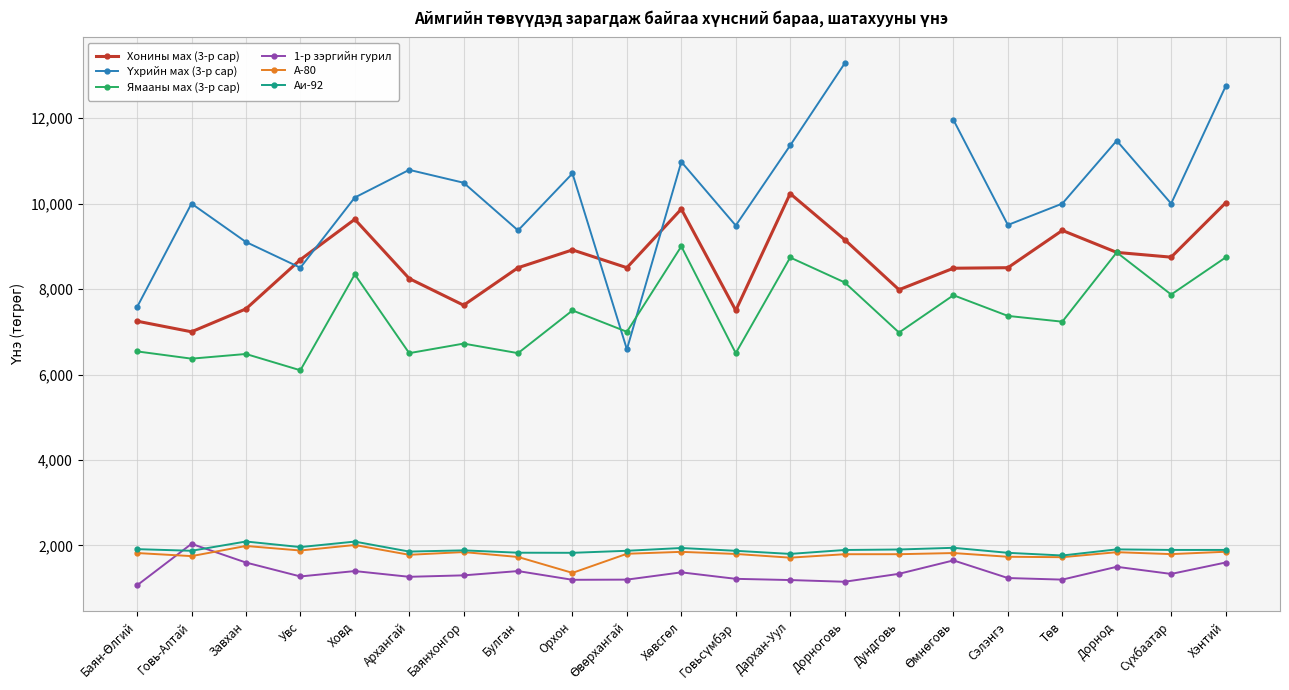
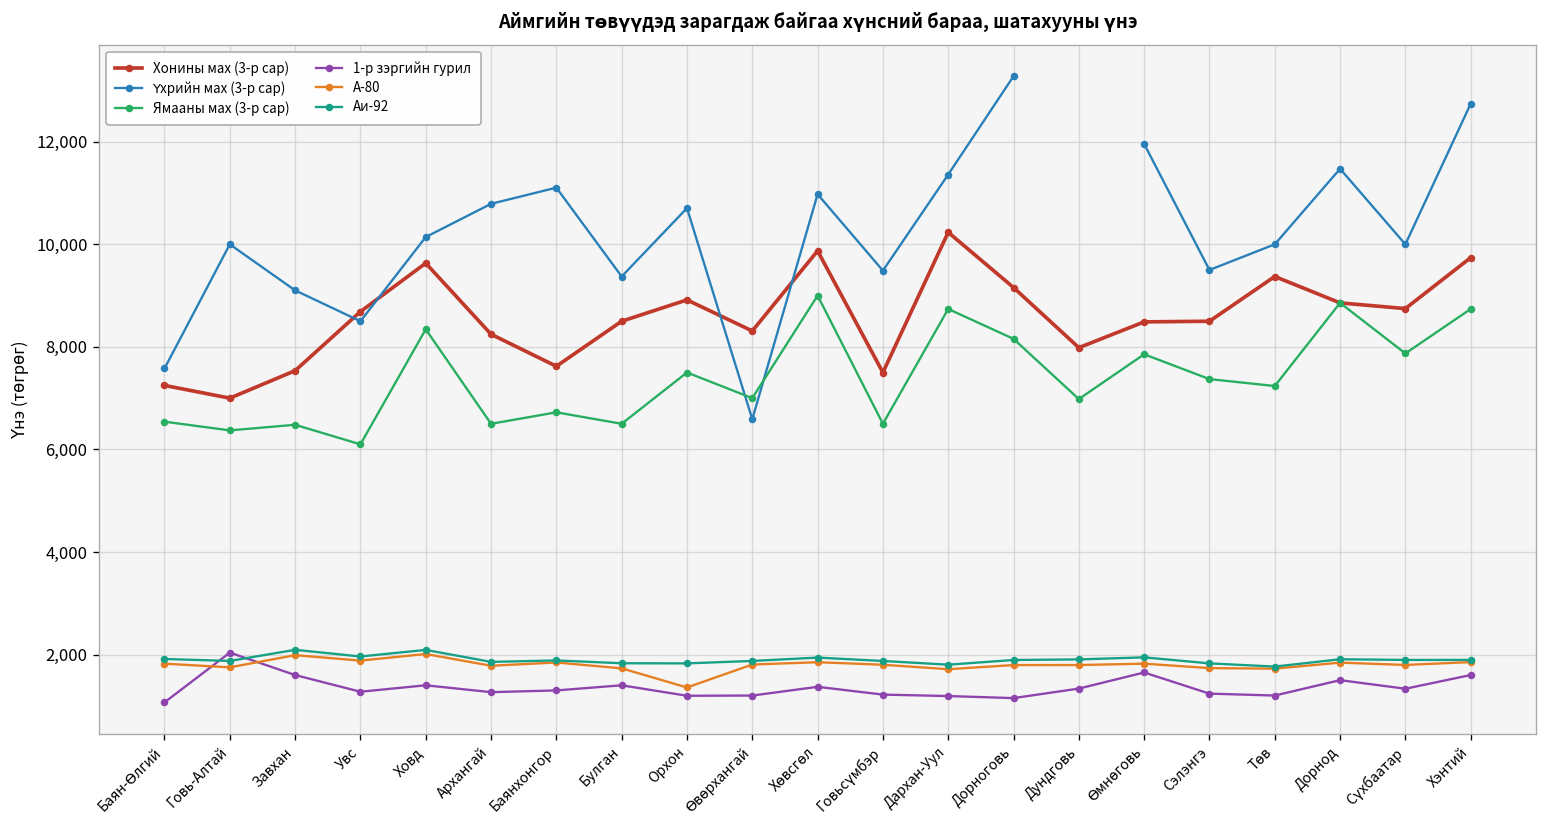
Үхрийн мах (3-р сар), Баянхонгор: 10,500 -> 11,100
Хонины мах (3-р сар), Өвөрхангай: 8,500 -> 8,300
Хонины мах (3-р сар), Хэнтий: 10,000 -> 9,700
